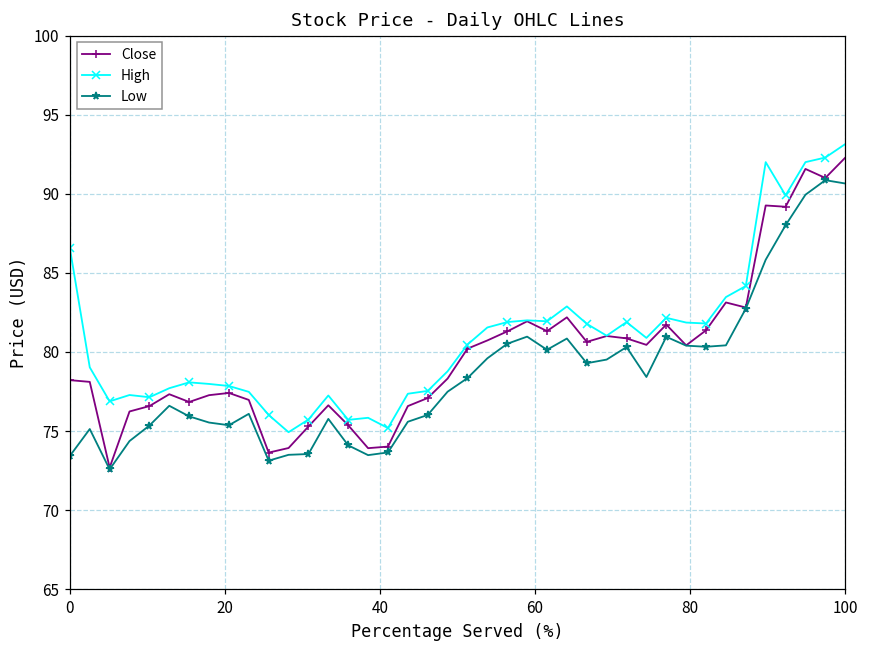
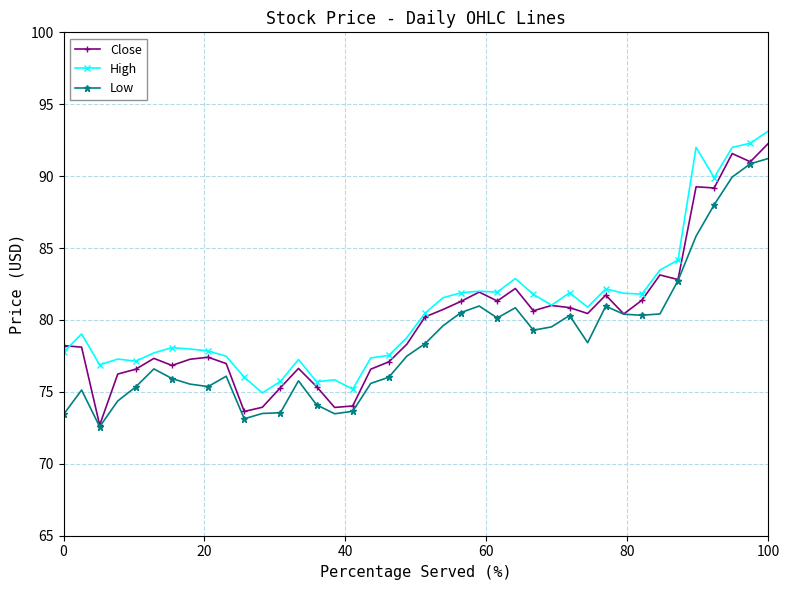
High, 0: 86.6 -> 77.8
Low, 100: 90.7 -> 91.2
